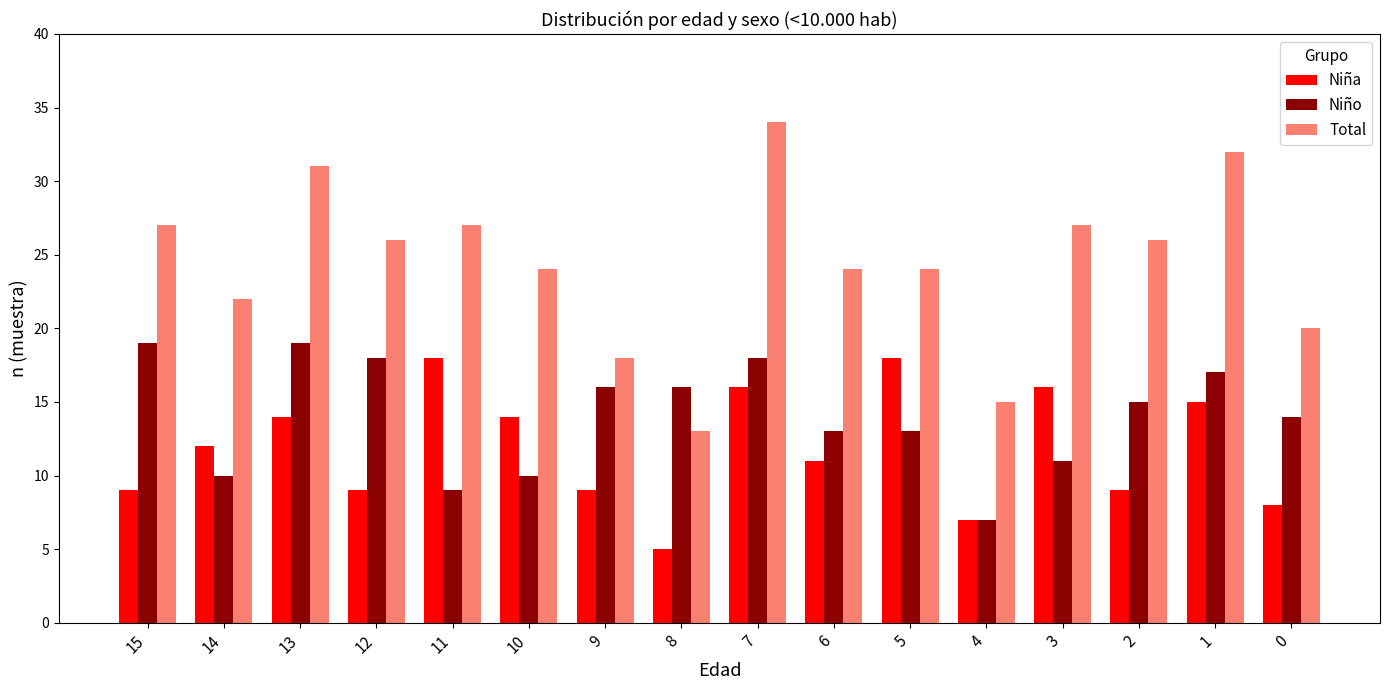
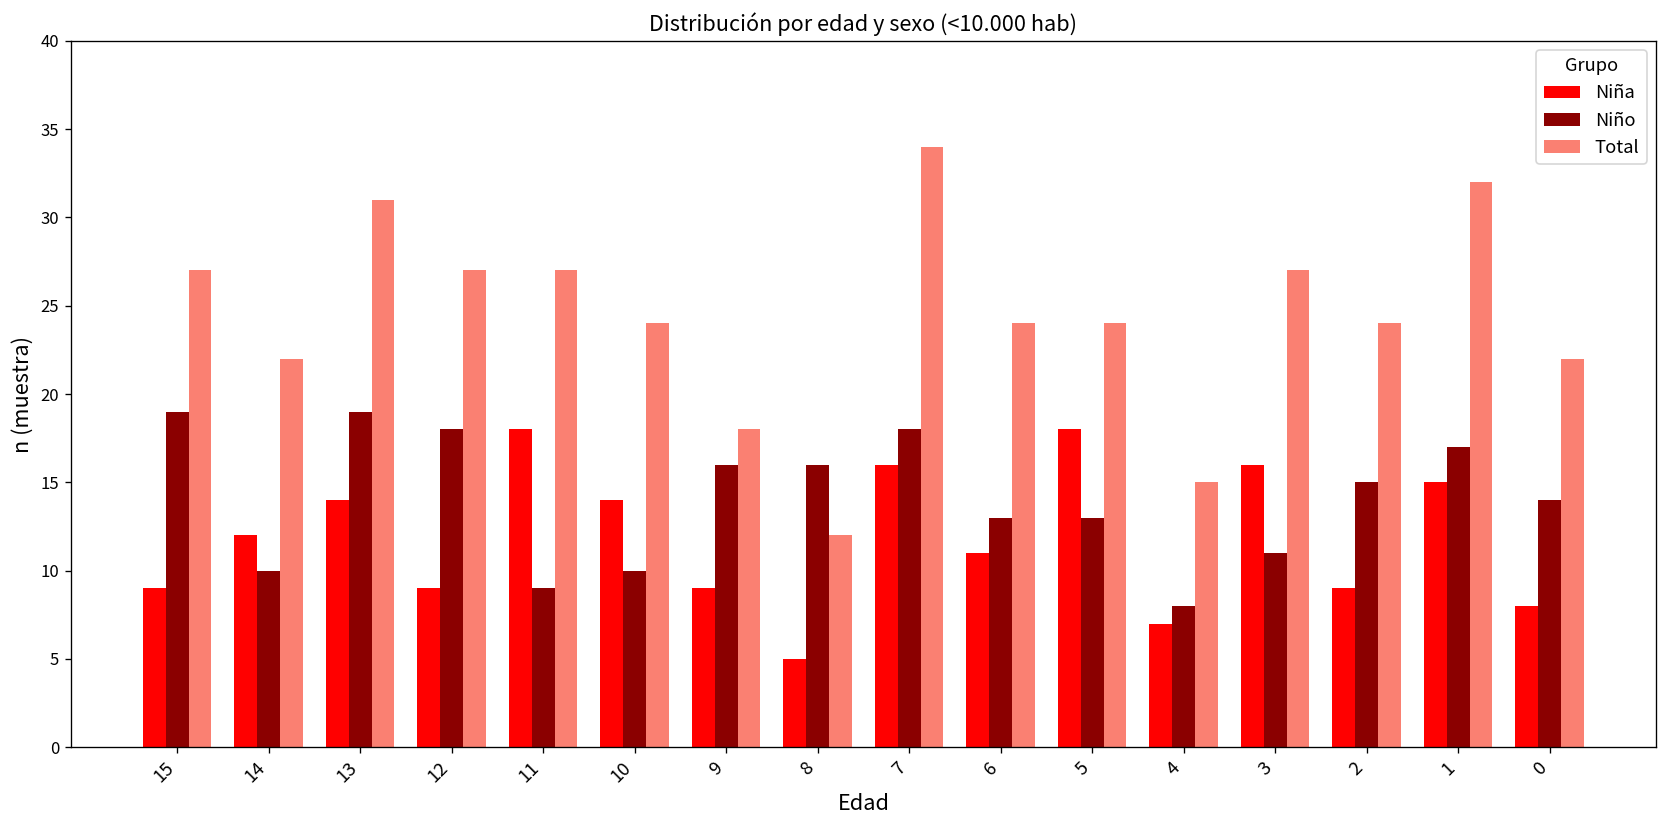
Total, 12: 26 -> 27
Total, 8: 13 -> 12
Niño, 4: 7 -> 8
Total, 2: 26 -> 24
Total, 0: 20 -> 22
